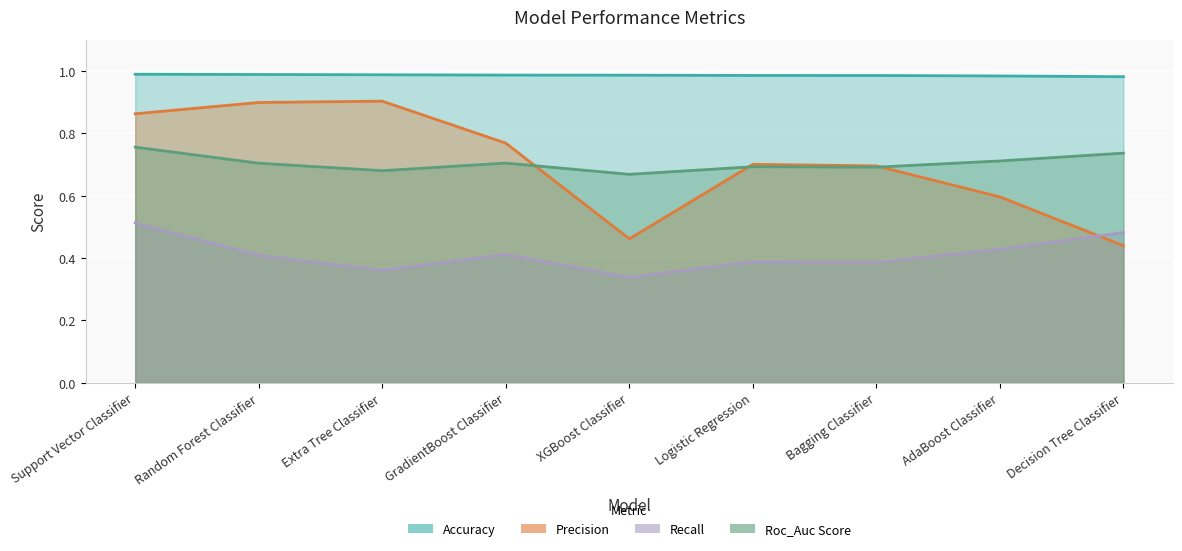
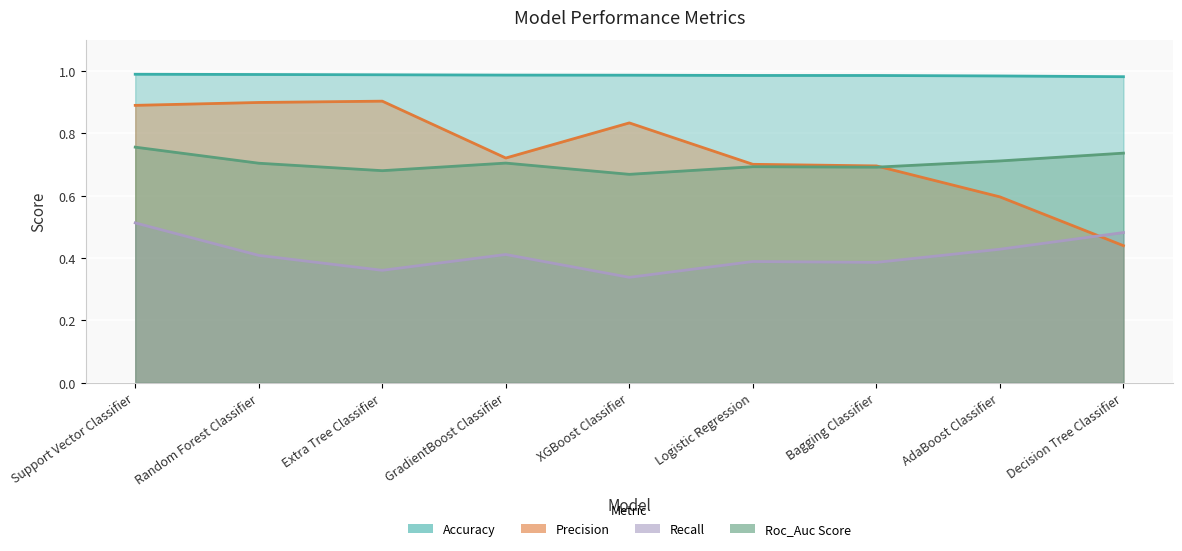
Precision, Support Vector Classifier: 0.86 -> 0.89
Precision, GradientBoost Classifier: 0.77 -> 0.72
Precision, XGBoost Classifier: 0.46 -> 0.83
